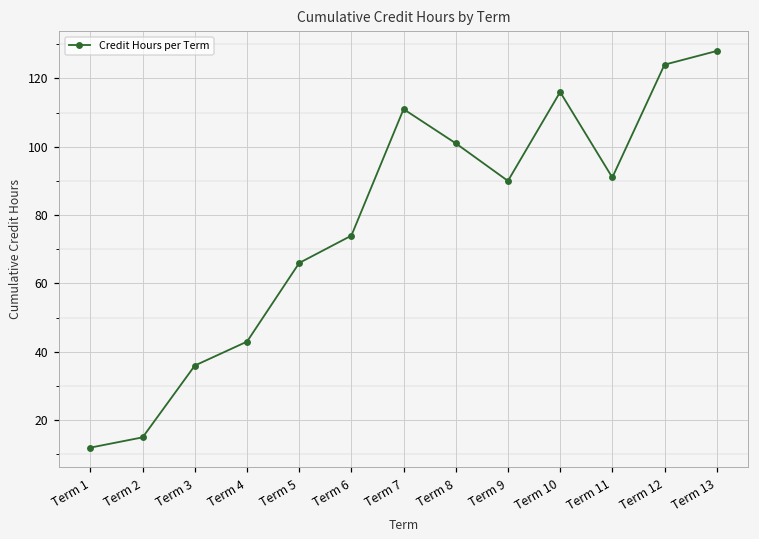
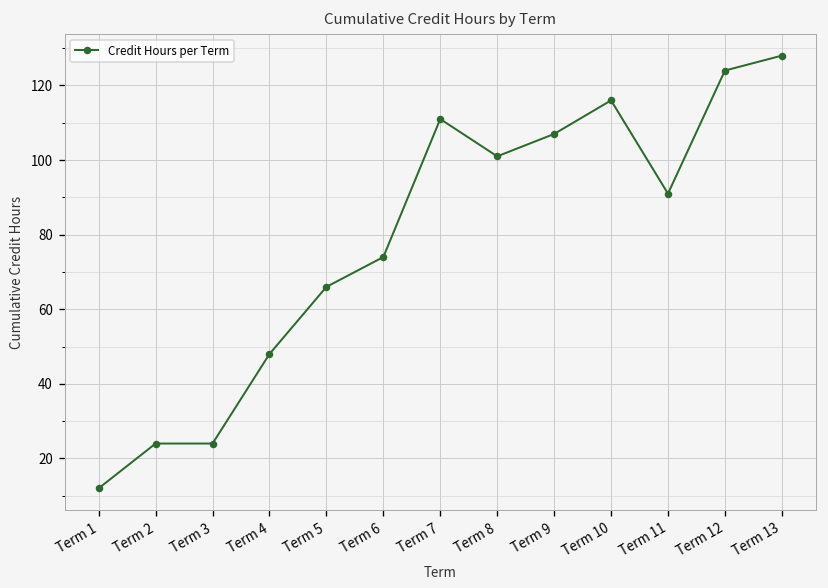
Term 2: 15 -> 24
Term 3: 36 -> 24
Term 4: 43 -> 48
Term 9: 90 -> 107
